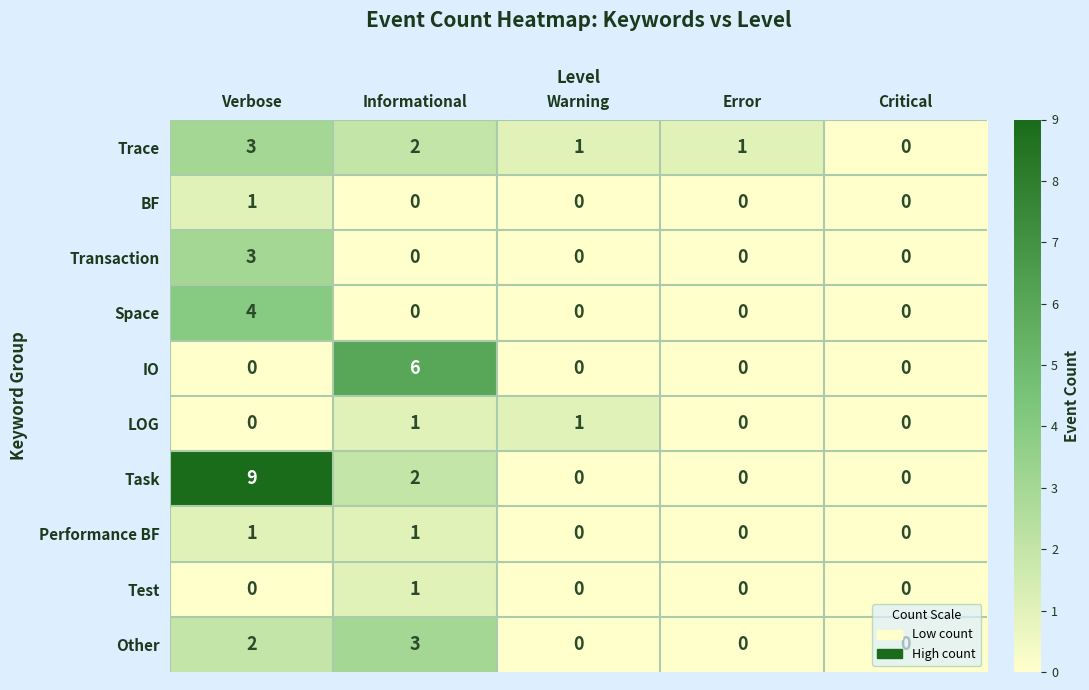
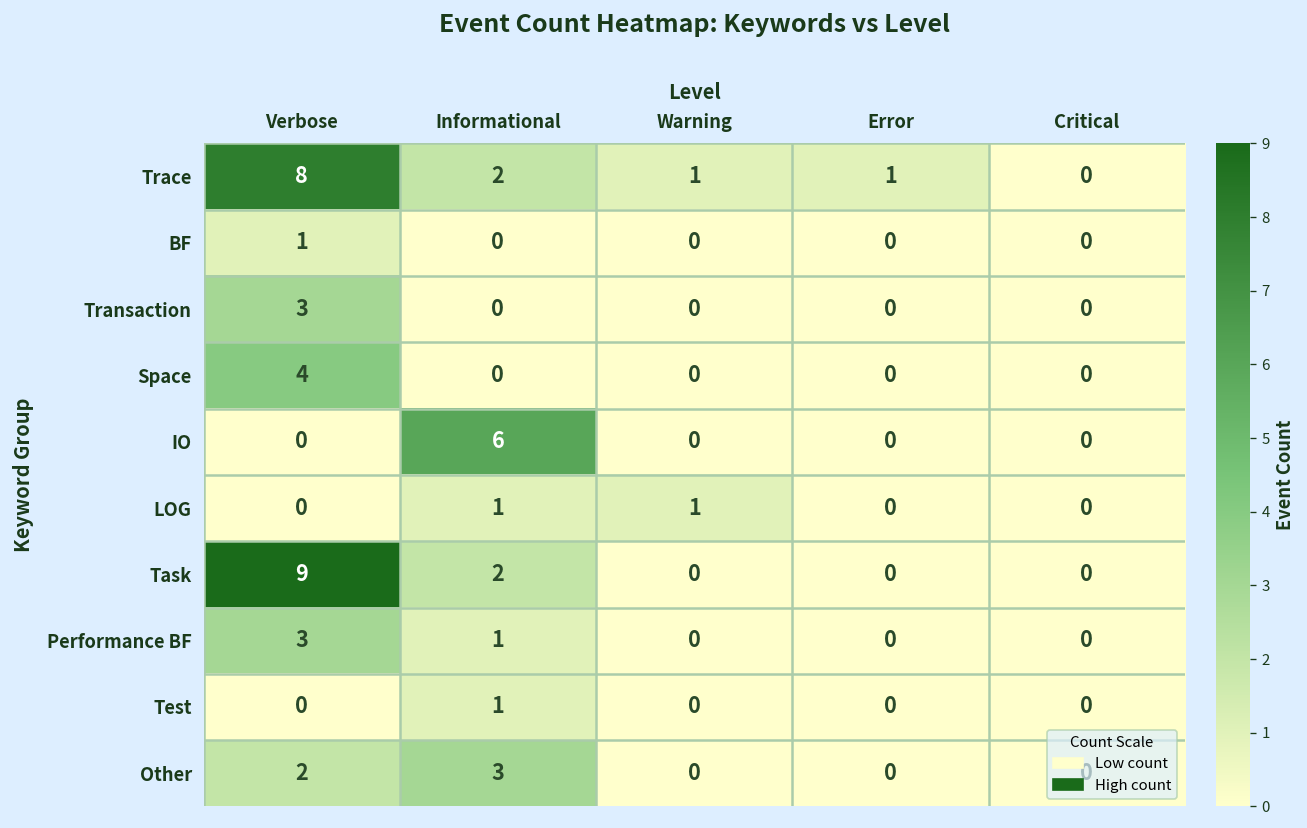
Trace, Verbose: 3 -> 8
Performance BF, Verbose: 1 -> 3
